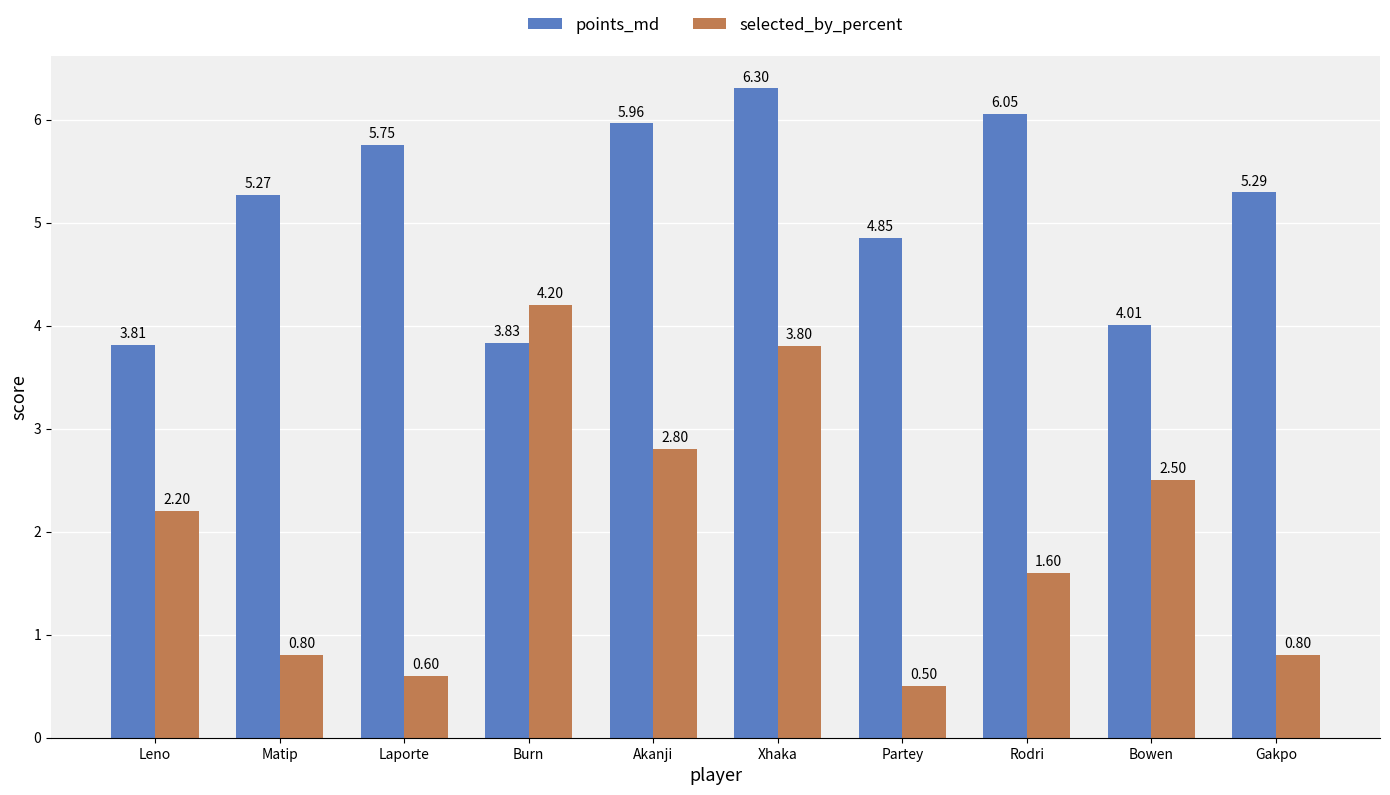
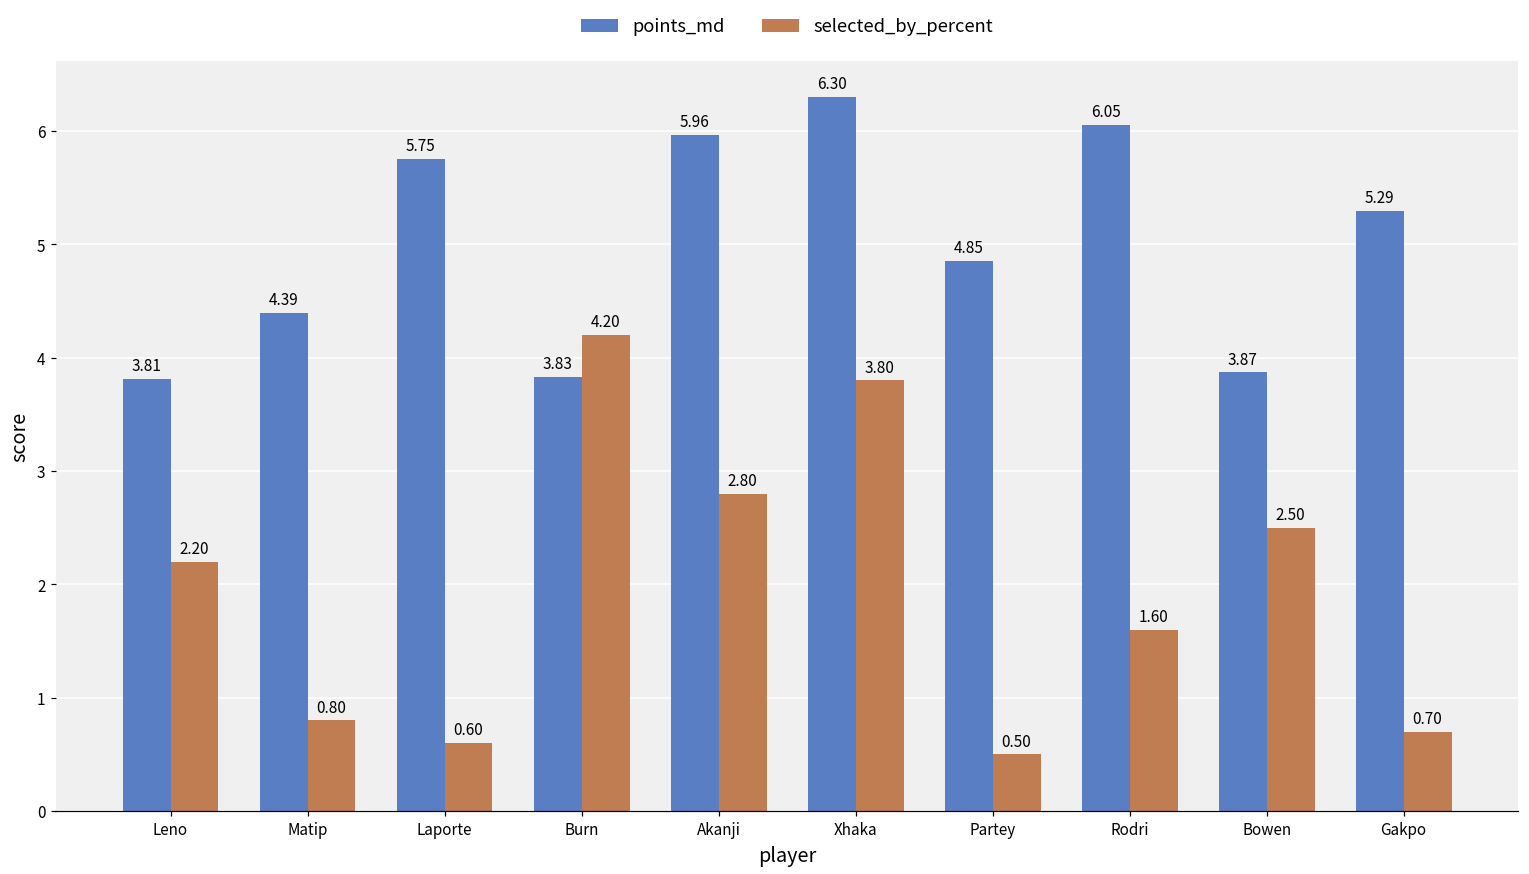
points_md, Matip: 5.27 -> 4.39
points_md, Bowen: 4.01 -> 3.87
selected_by_percent, Gakpo: 0.80 -> 0.70
